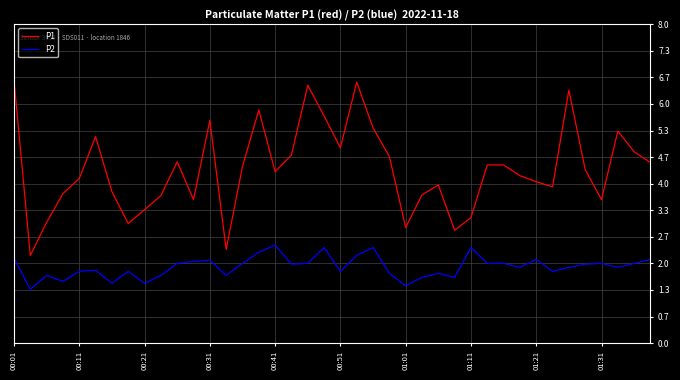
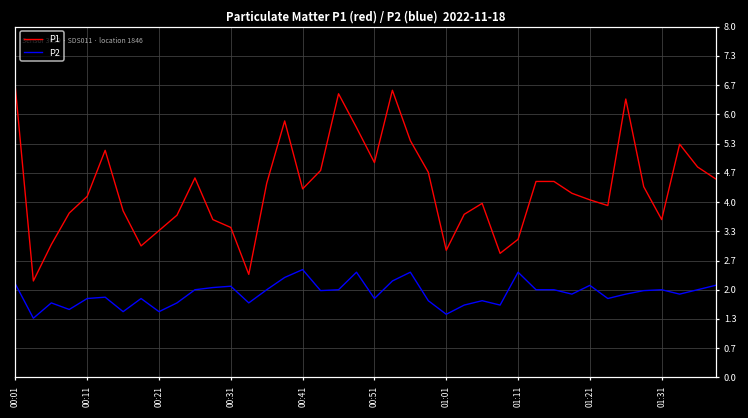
P1, 00:31: 5.6 -> 3.4
